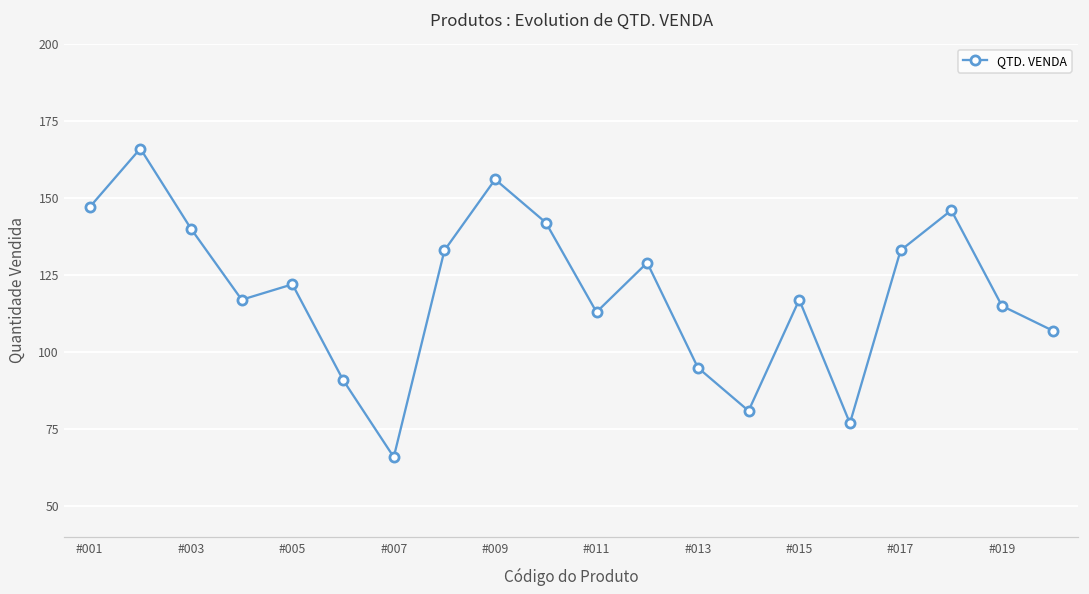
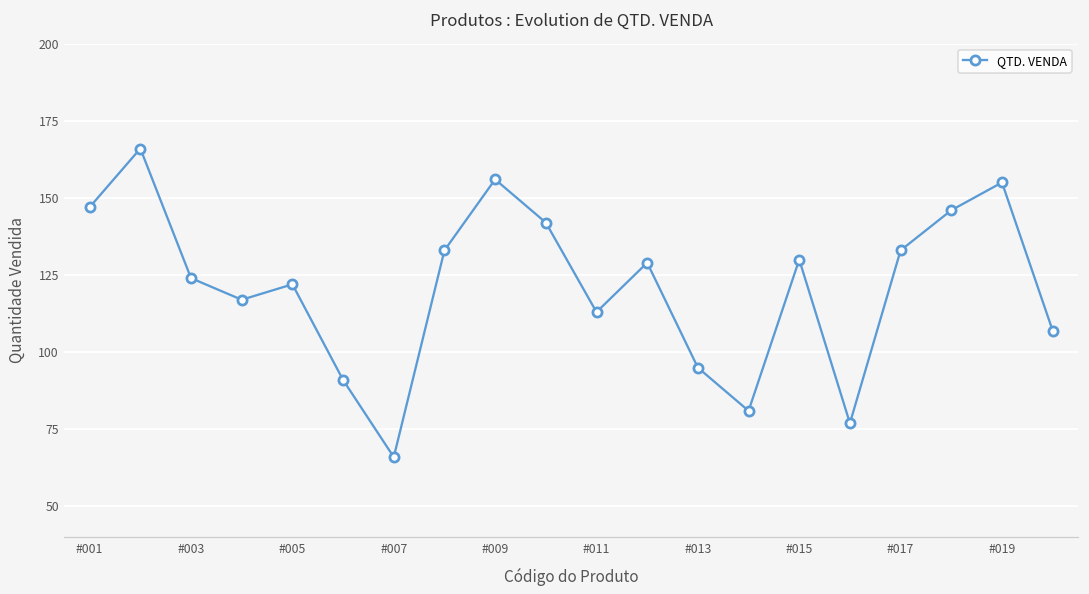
#003: 140 -> 124
#015: 117 -> 130
#019: 115 -> 155
